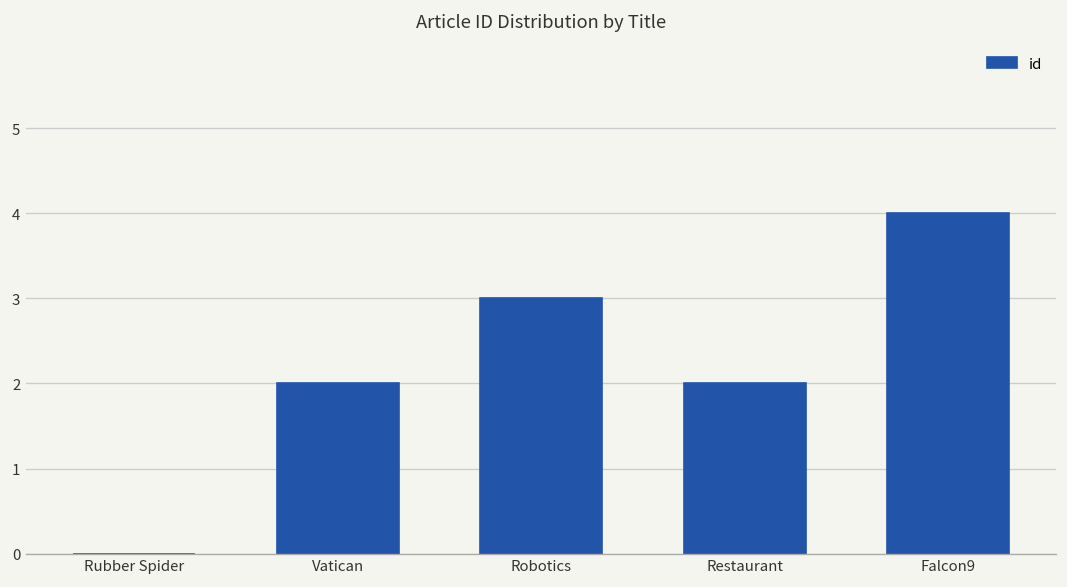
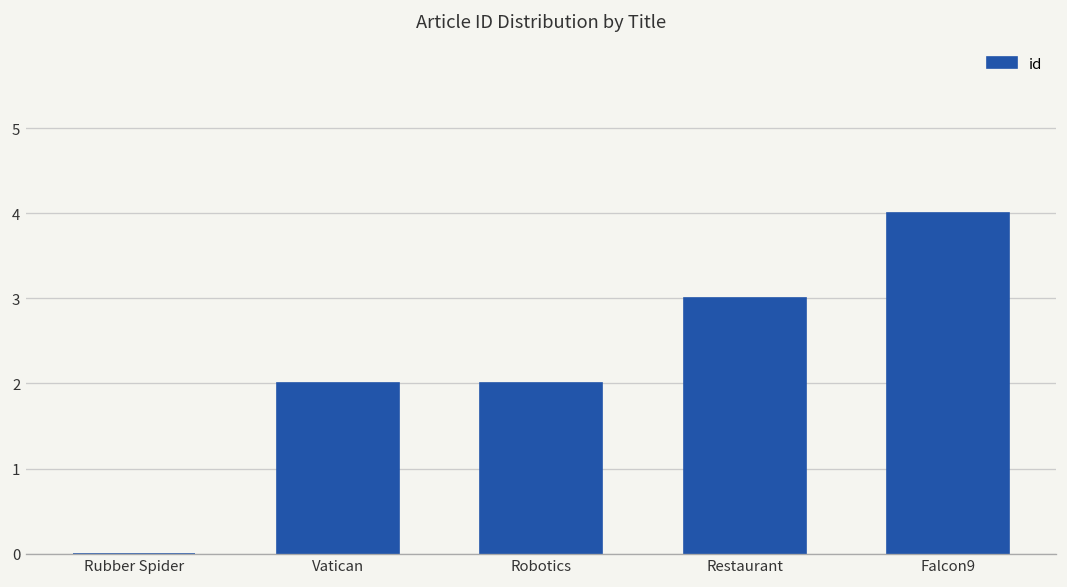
Robotics: 3 -> 2
Restaurant: 2 -> 3
